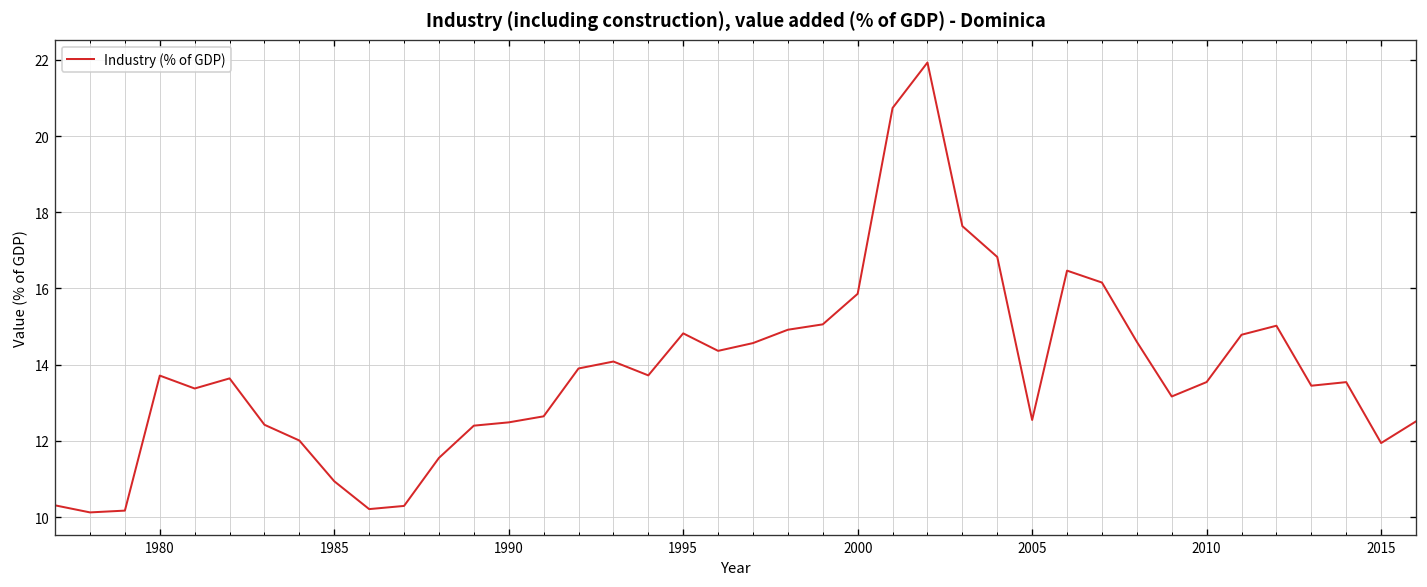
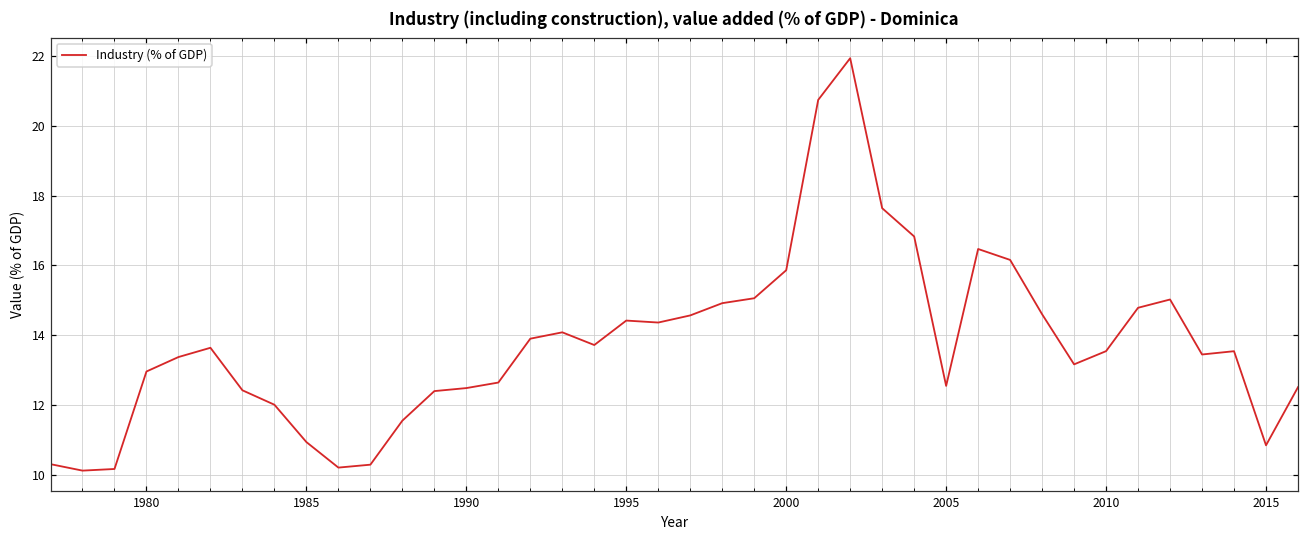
1980: 13.7 -> 13.0
1995: 14.8 -> 14.4
2015: 11.9 -> 10.8
